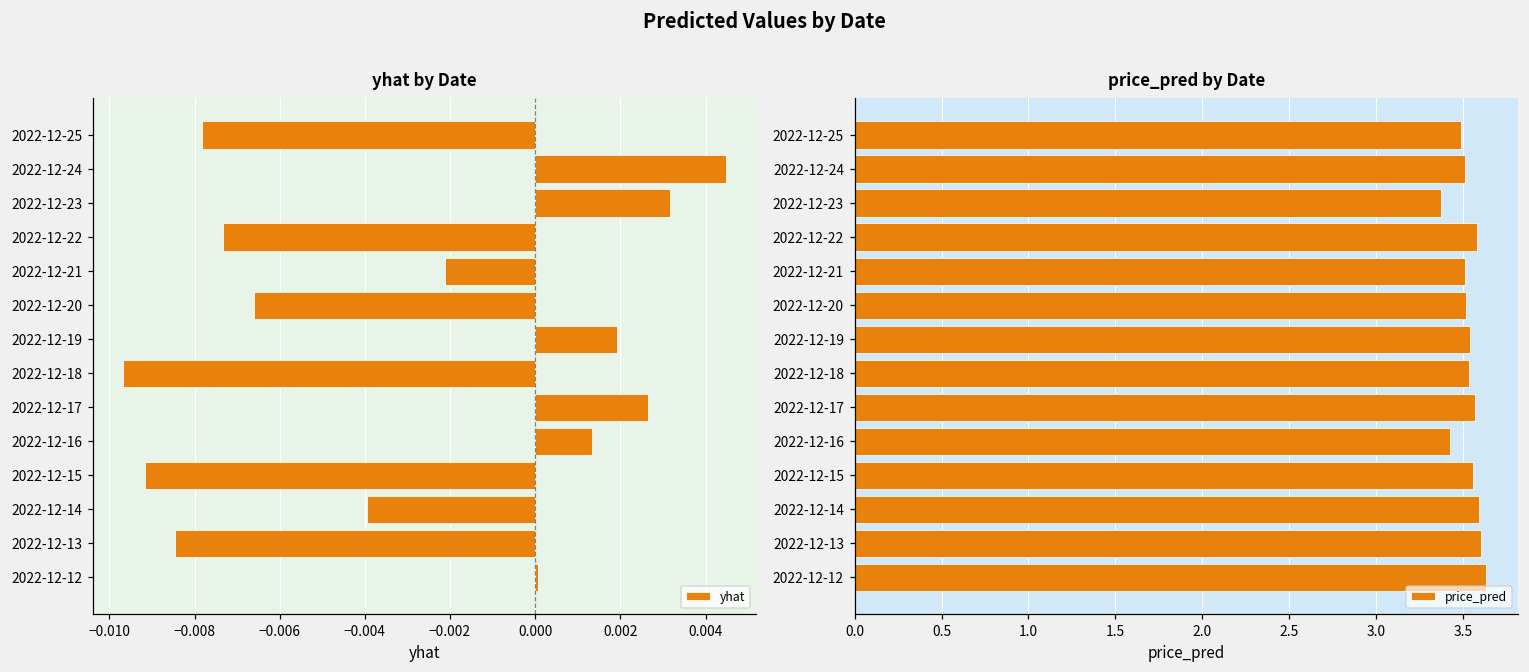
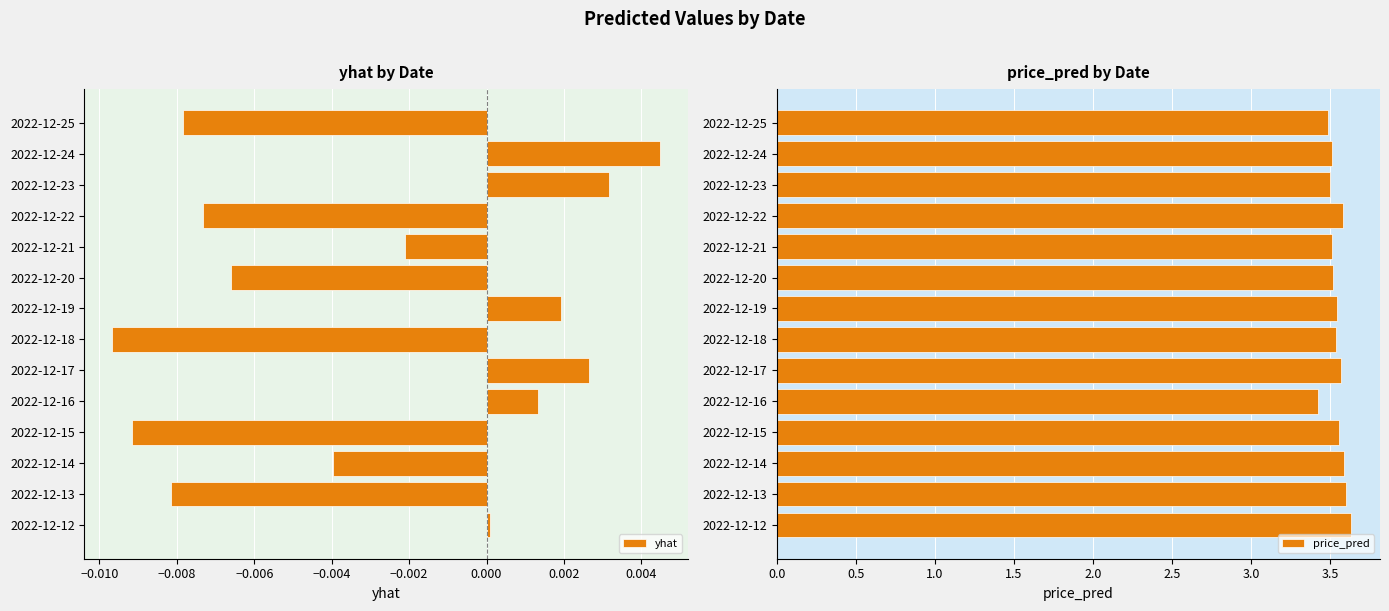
yhat by Date, 2022-12-13: -0.0085 -> -0.0082
price_pred by Date, 2022-12-23: 3.37 -> 3.50
